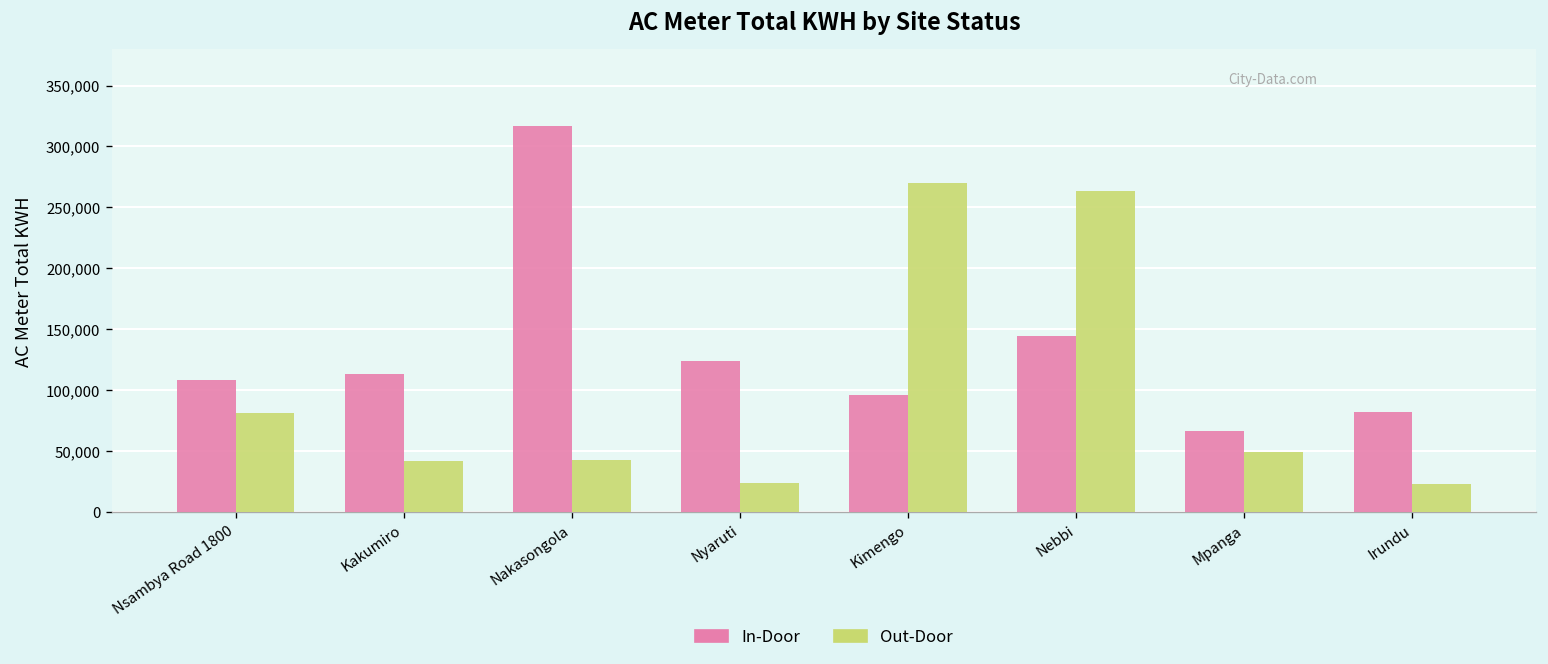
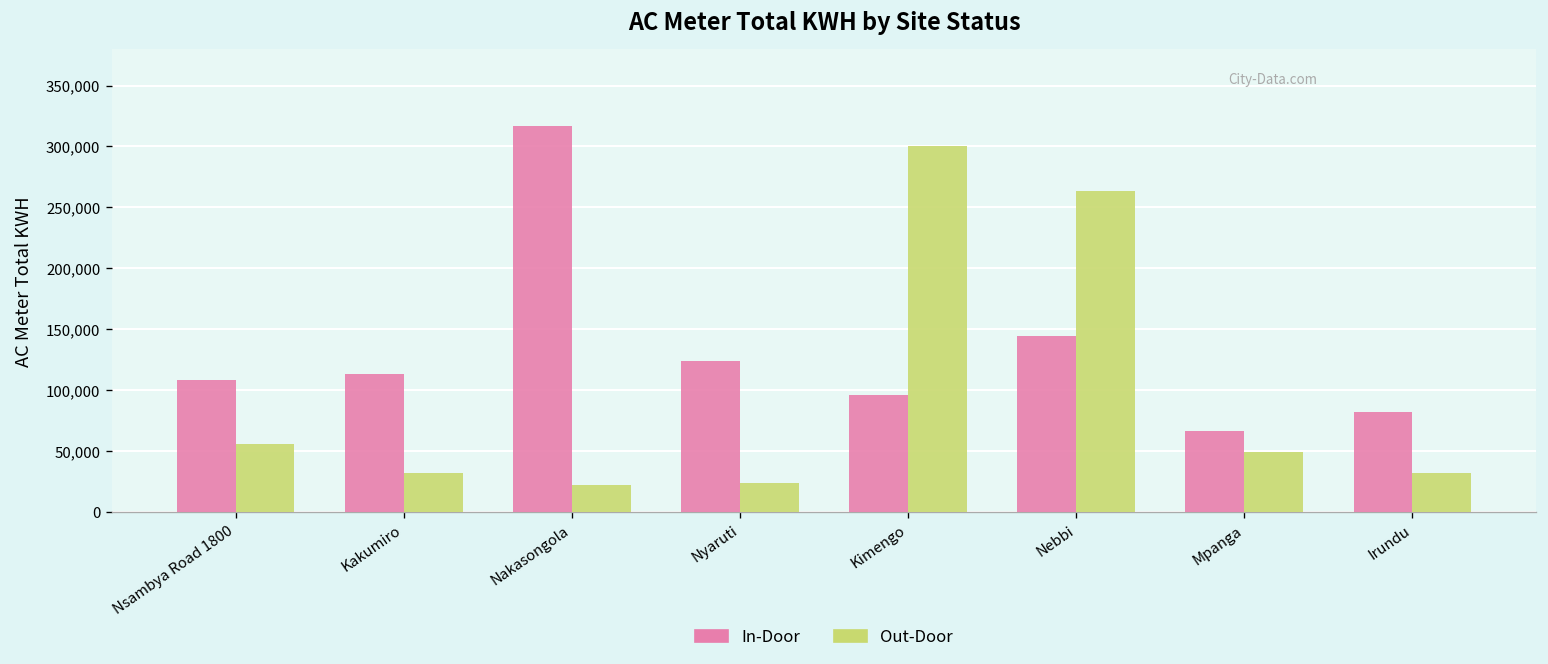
Out-Door, Nsambya Road 1800: 81,000 -> 56,000
Out-Door, Kakumiro: 42,000 -> 32,000
Out-Door, Nakasongola: 43,000 -> 22,000
Out-Door, Kimengo: 270,000 -> 300,000
Out-Door, Irundu: 23,000 -> 32,000
